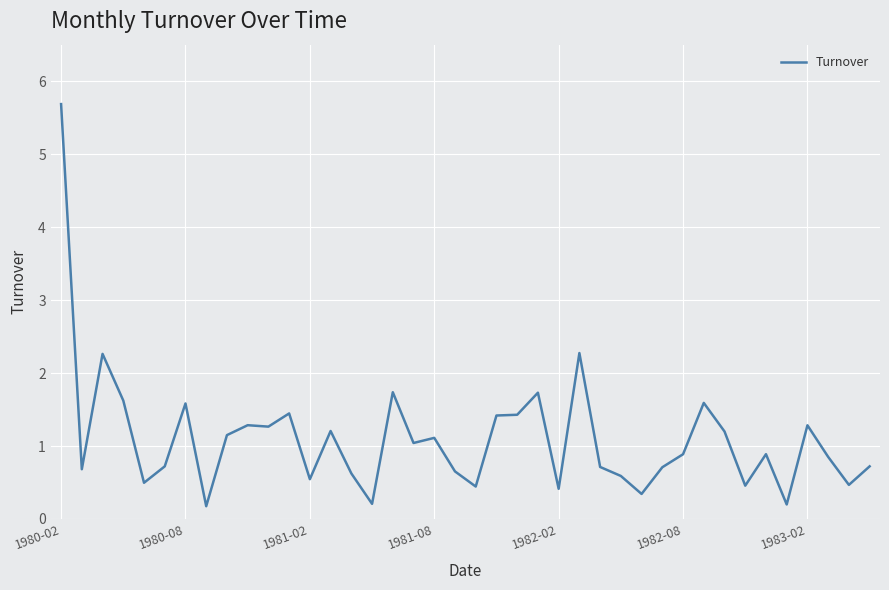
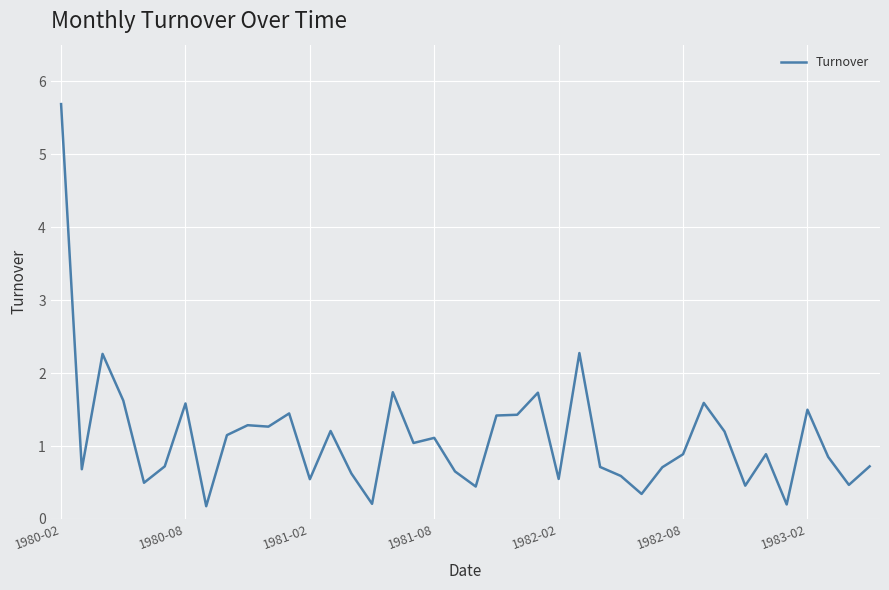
1982-02: 0.4 -> 0.5
1983-02: 1.3 -> 1.5
